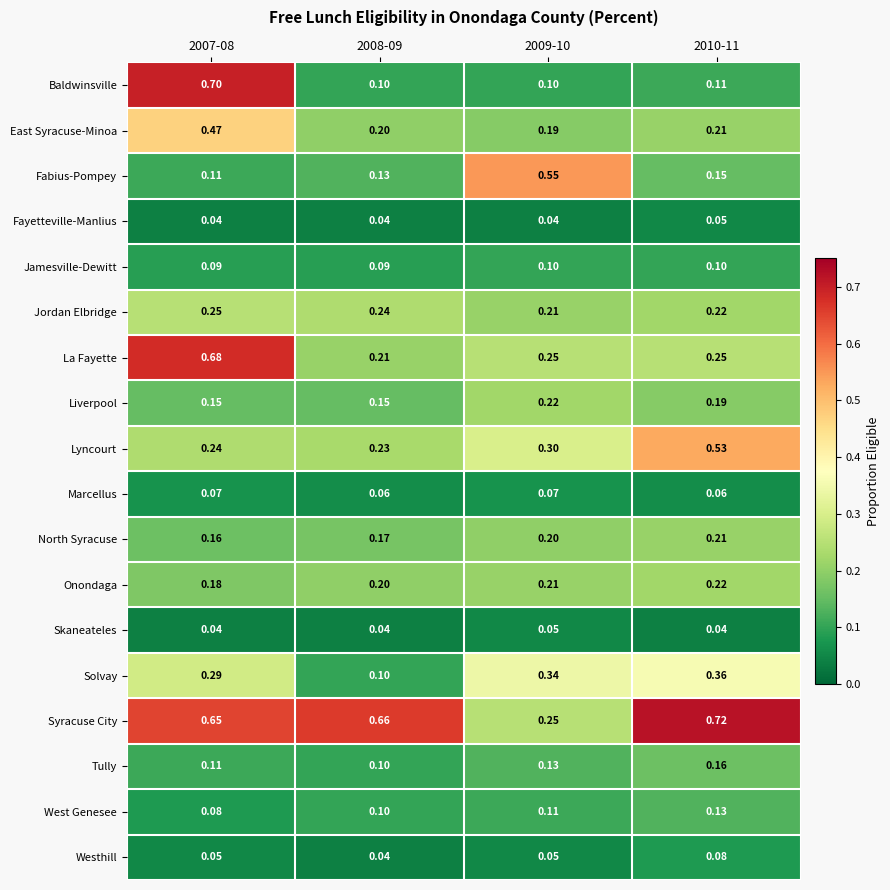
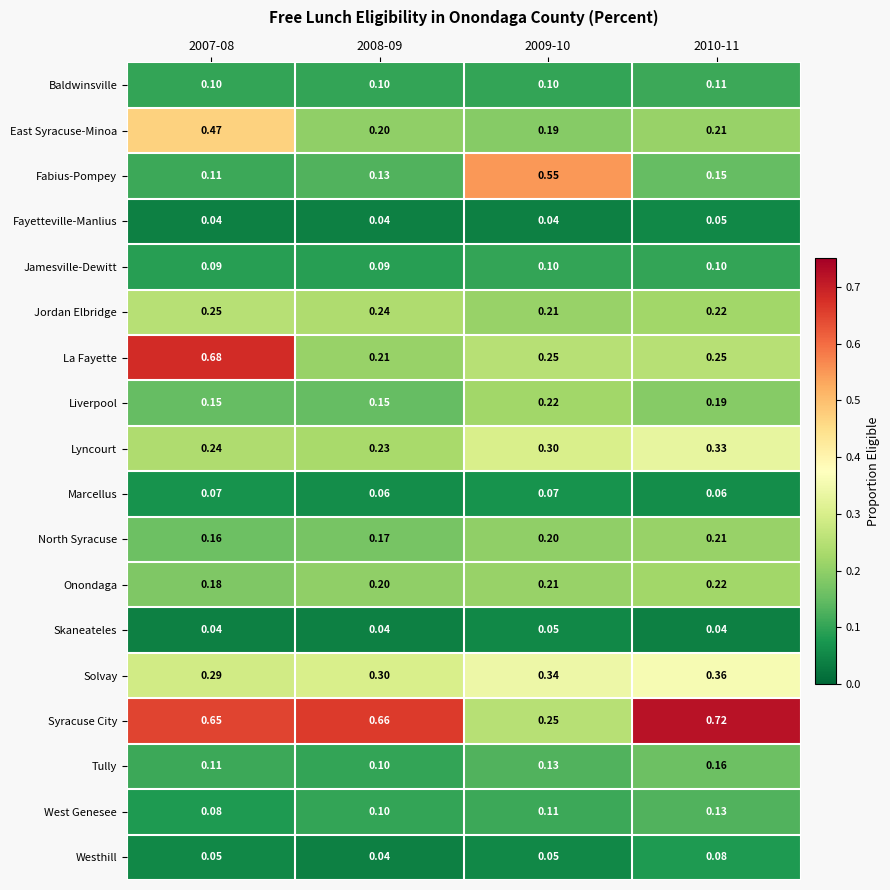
Baldwinsville, 2007-08: 0.70 -> 0.10
Lyncourt, 2010-11: 0.53 -> 0.33
Solvay, 2008-09: 0.10 -> 0.30
